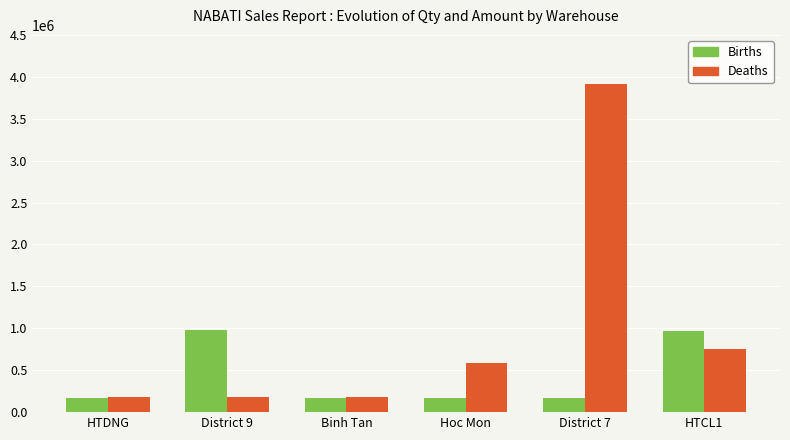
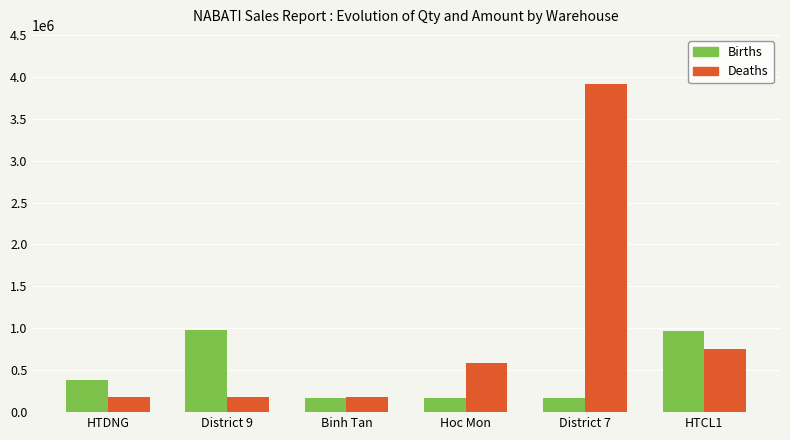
Births, HTDNG: 200000 -> 400000
